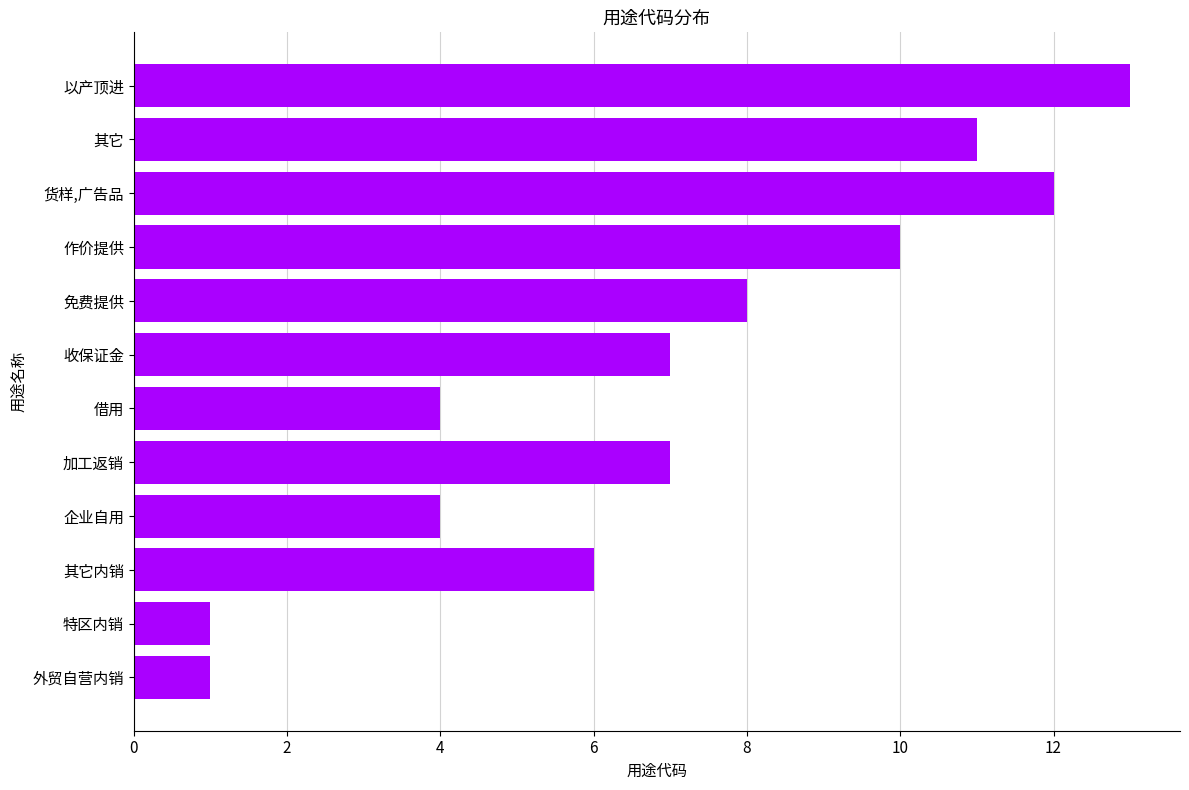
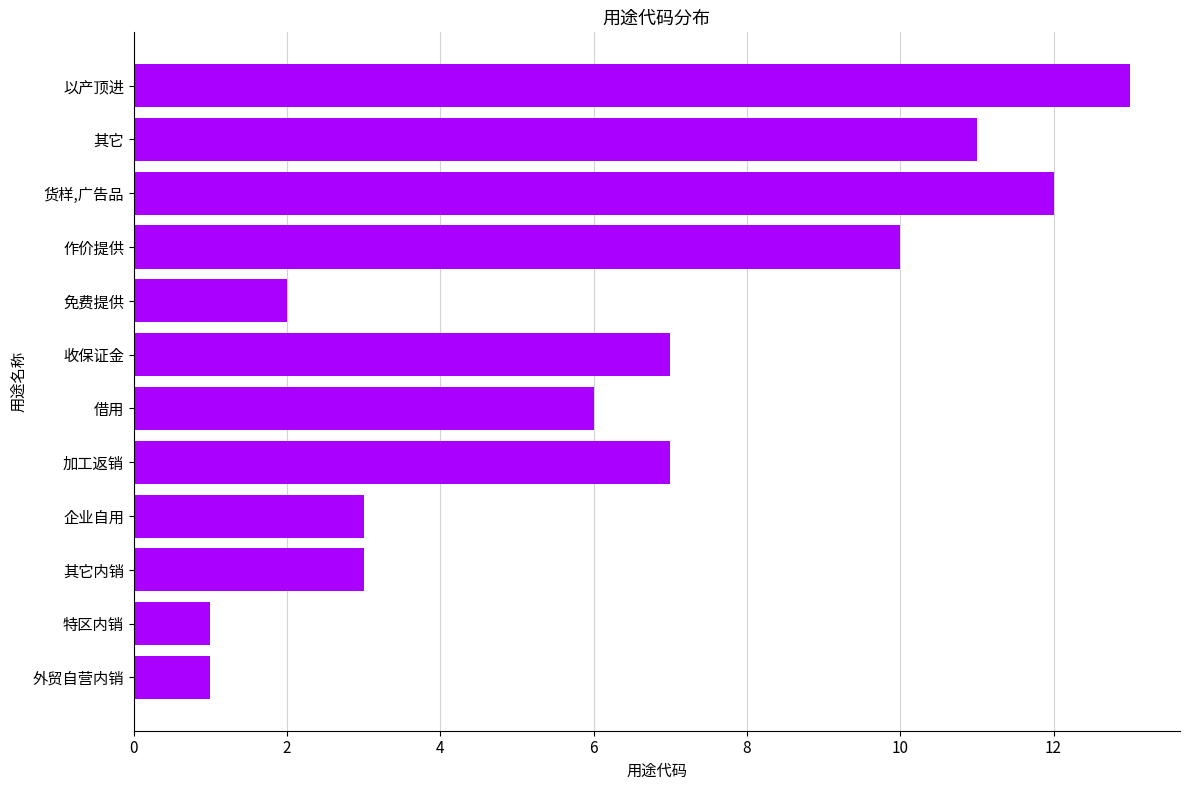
免费提供: 8 -> 2
借用: 4 -> 6
企业自用: 4 -> 3
其它内销: 6 -> 3
